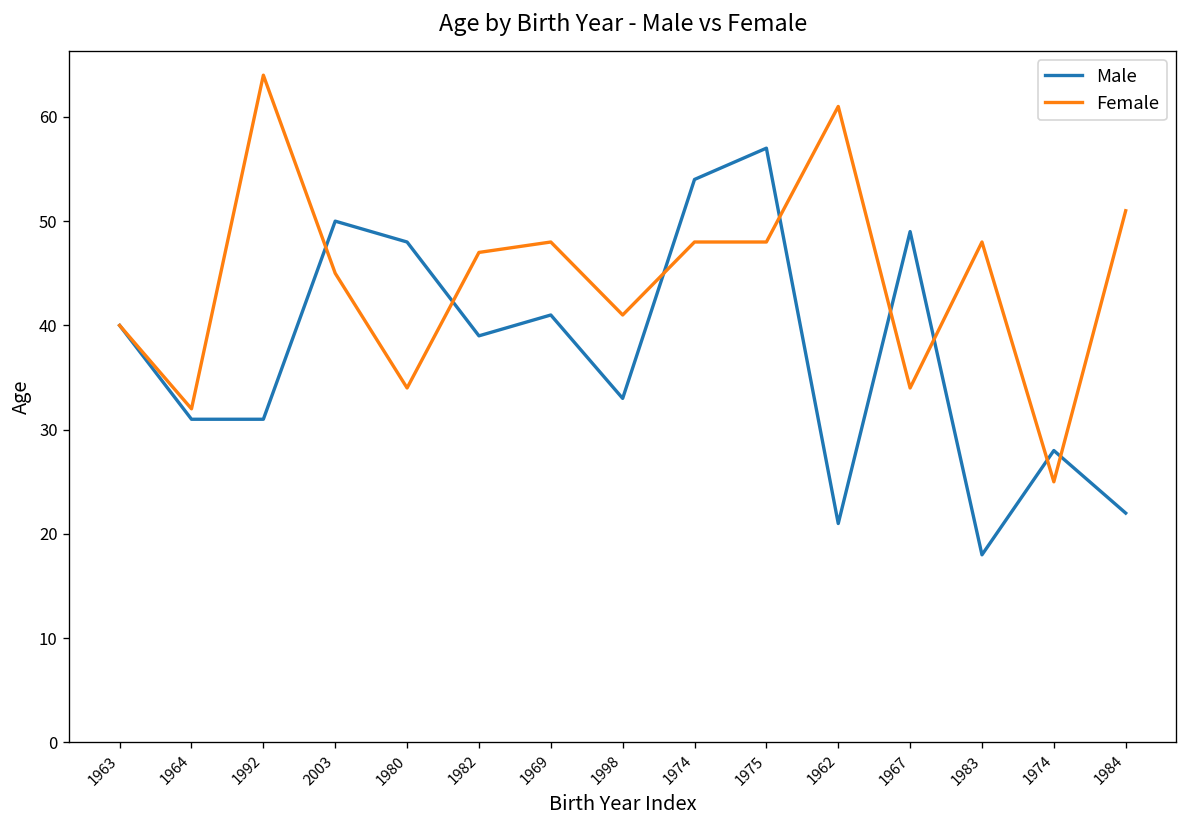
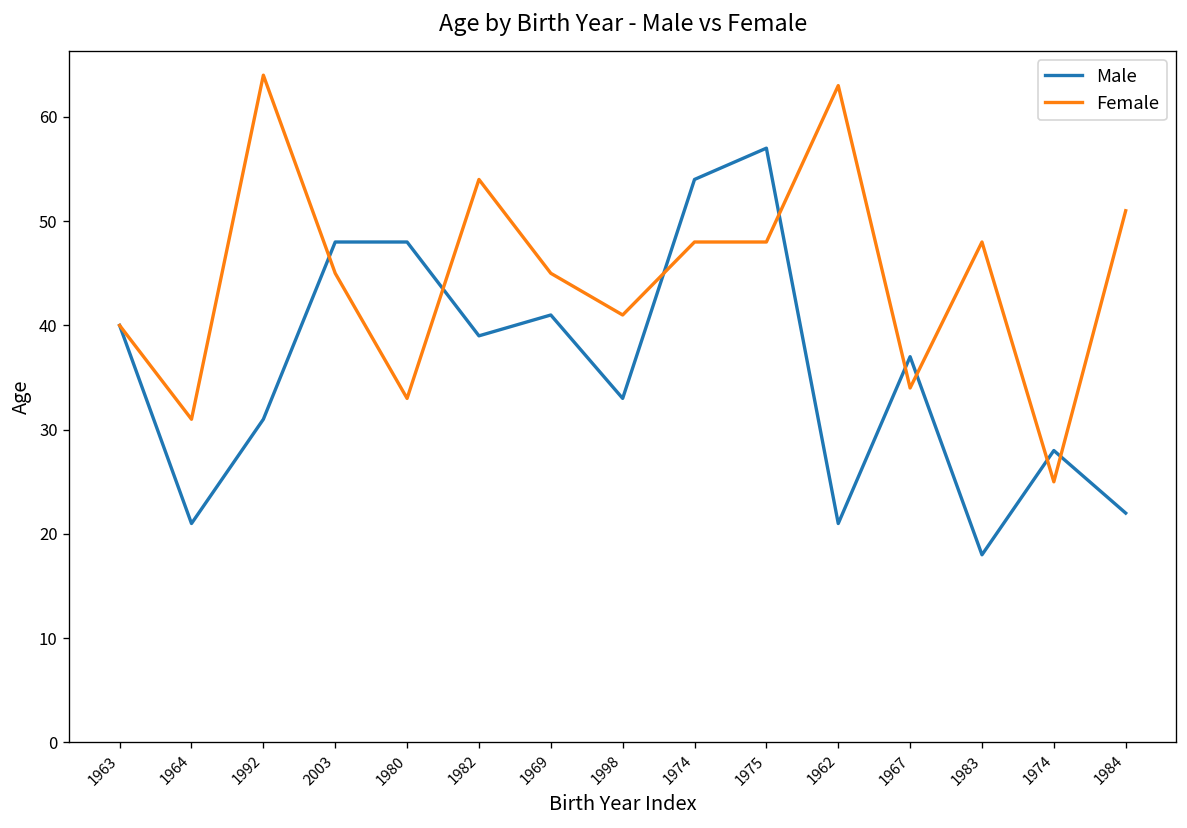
Male, 1964: 31 -> 21
Female, 1964: 32 -> 31
Male, 2003: 50 -> 48
Female, 1980: 34 -> 33
Female, 1982: 47 -> 54
Female, 1969: 48 -> 45
Female, 1962: 61 -> 63
Male, 1967: 49 -> 37
